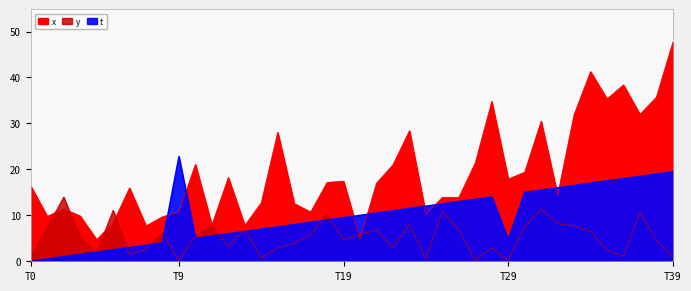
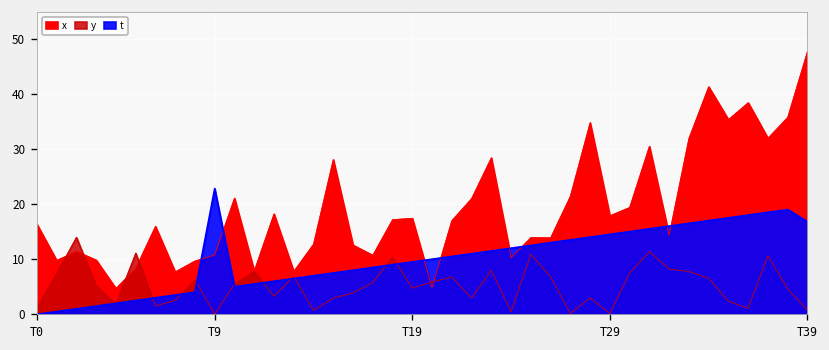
t, T29: 5 -> 15
t, T39: 20 -> 17
